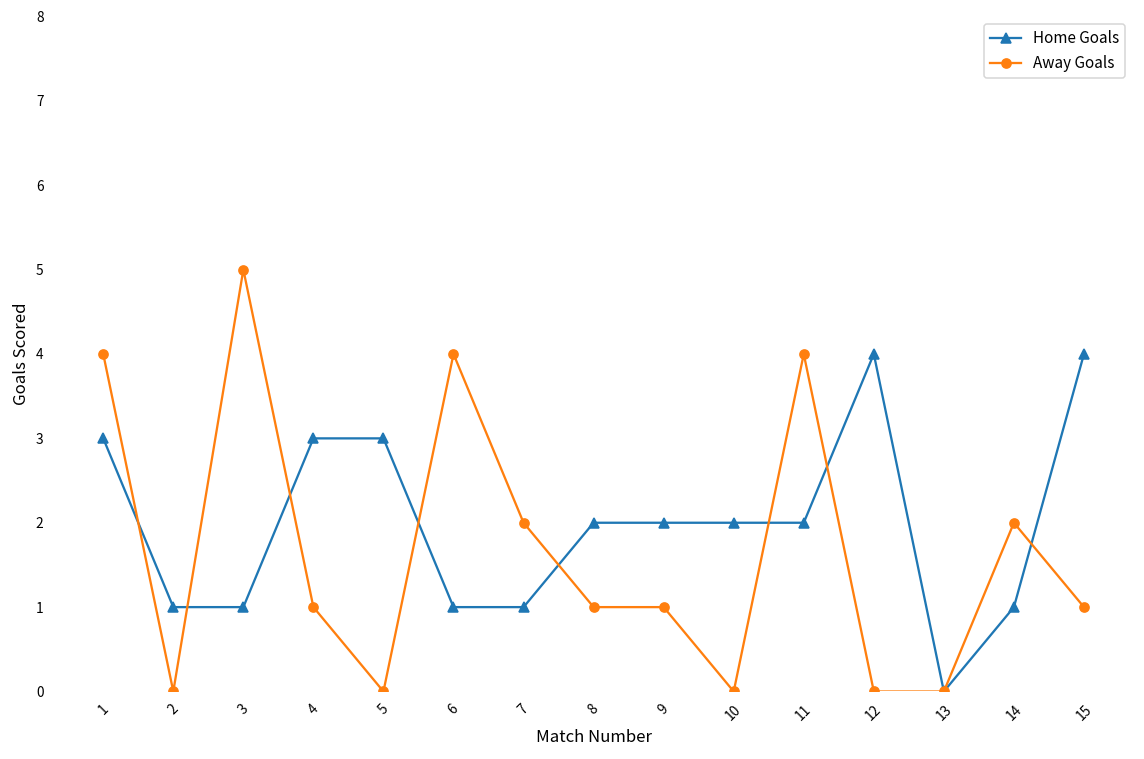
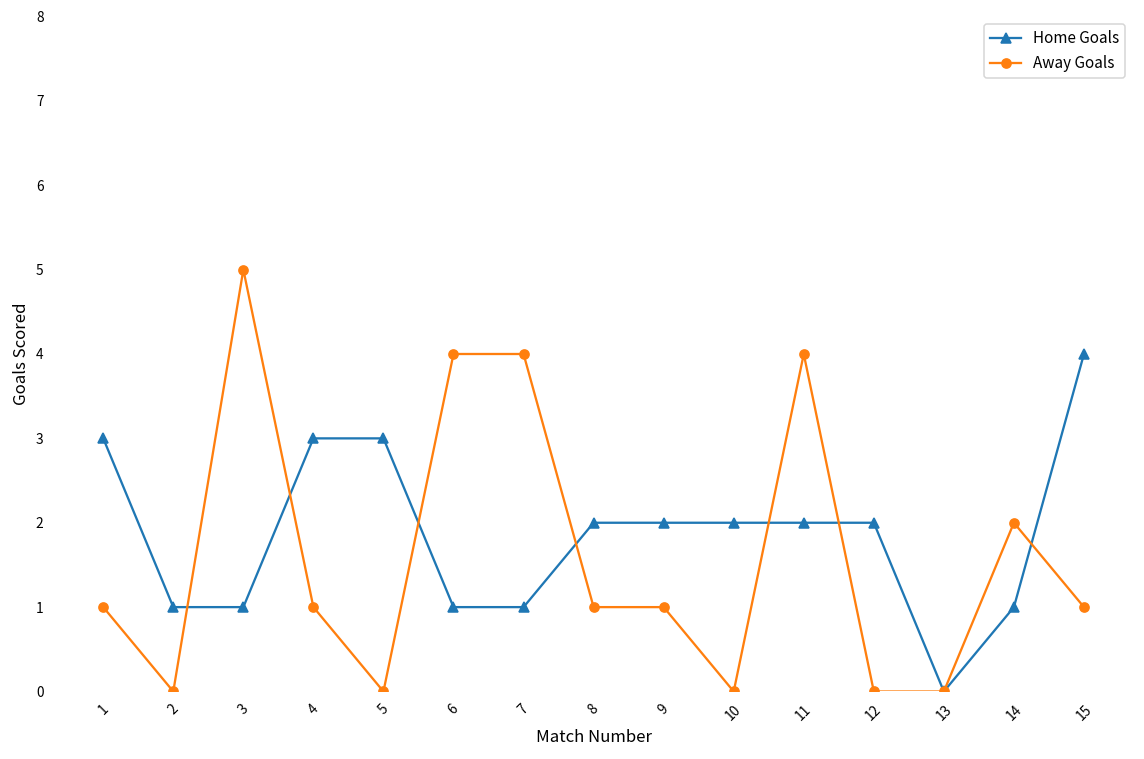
Away Goals, 1: 4 -> 1
Away Goals, 7: 2 -> 4
Home Goals, 12: 4 -> 2
